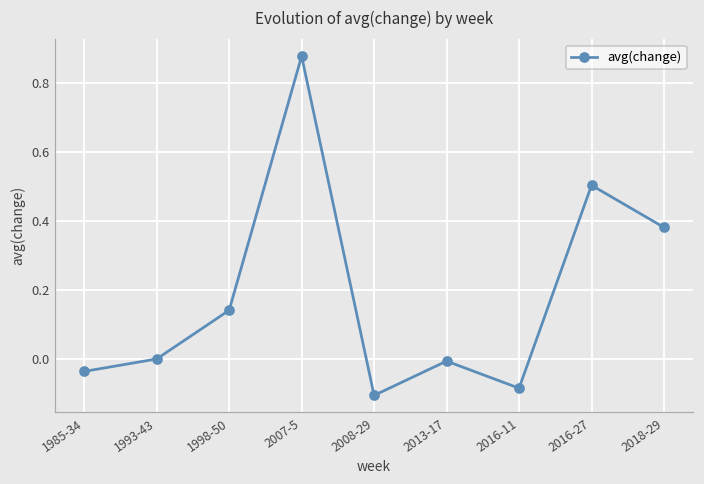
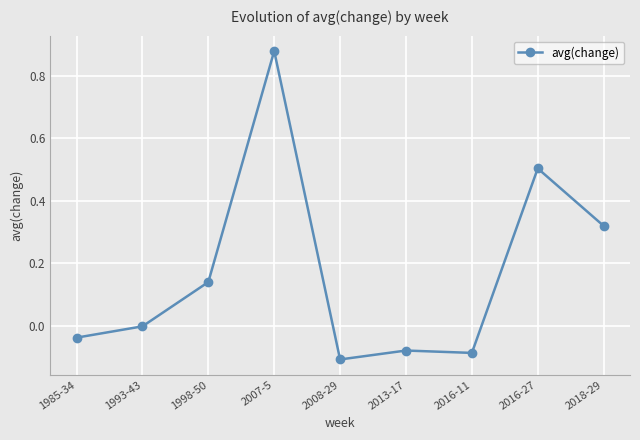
2013-17: -0.01 -> -0.08
2018-29: 0.38 -> 0.32
